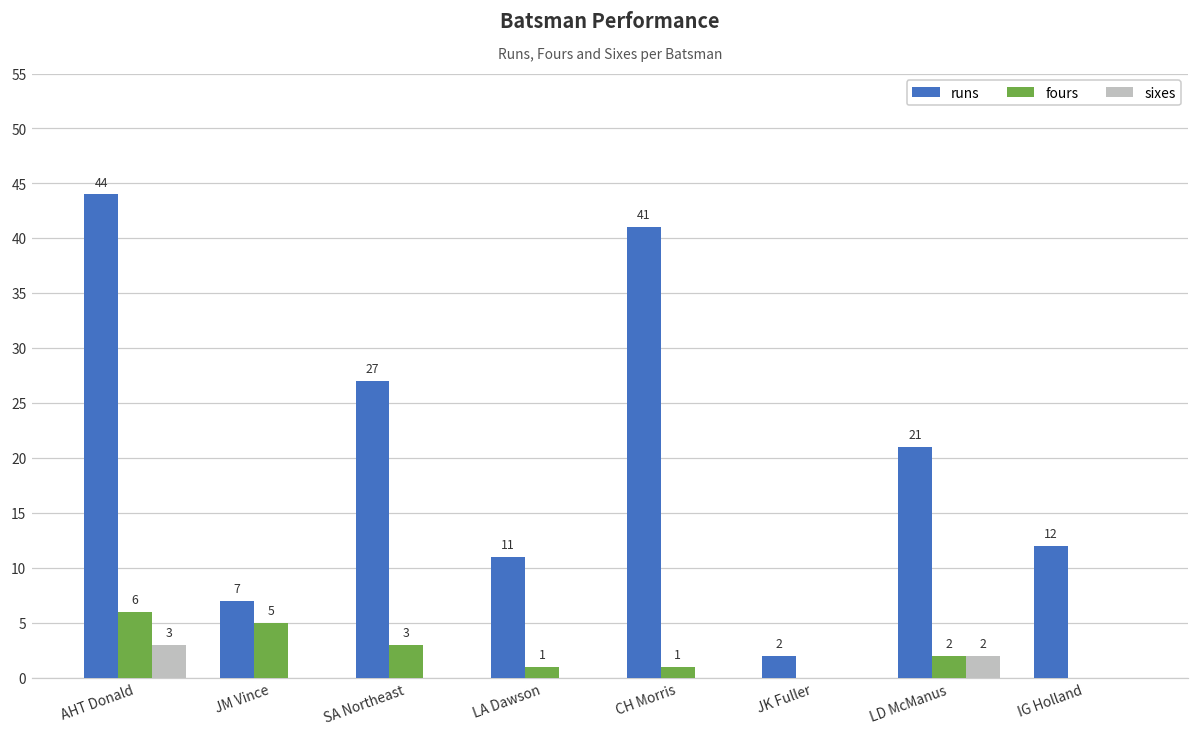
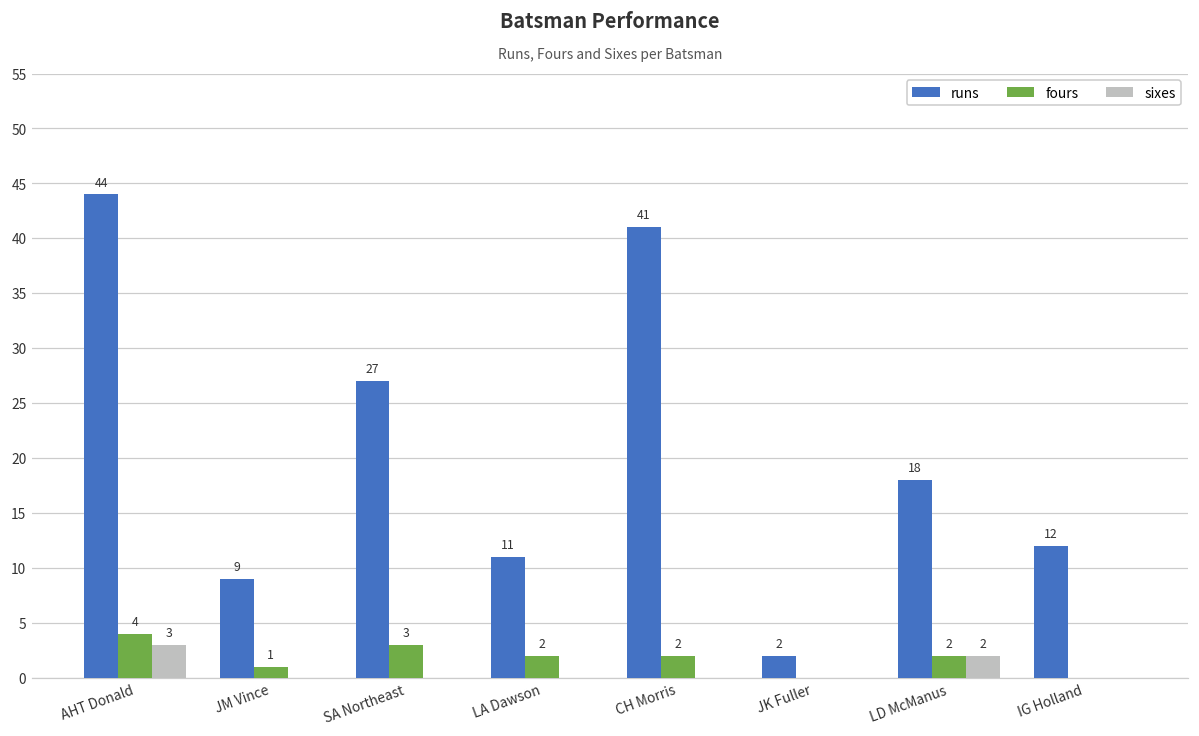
fours, AHT Donald: 6 -> 4
runs, JM Vince: 7 -> 9
fours, JM Vince: 5 -> 1
fours, LA Dawson: 1 -> 2
fours, CH Morris: 1 -> 2
runs, LD McManus: 21 -> 18
